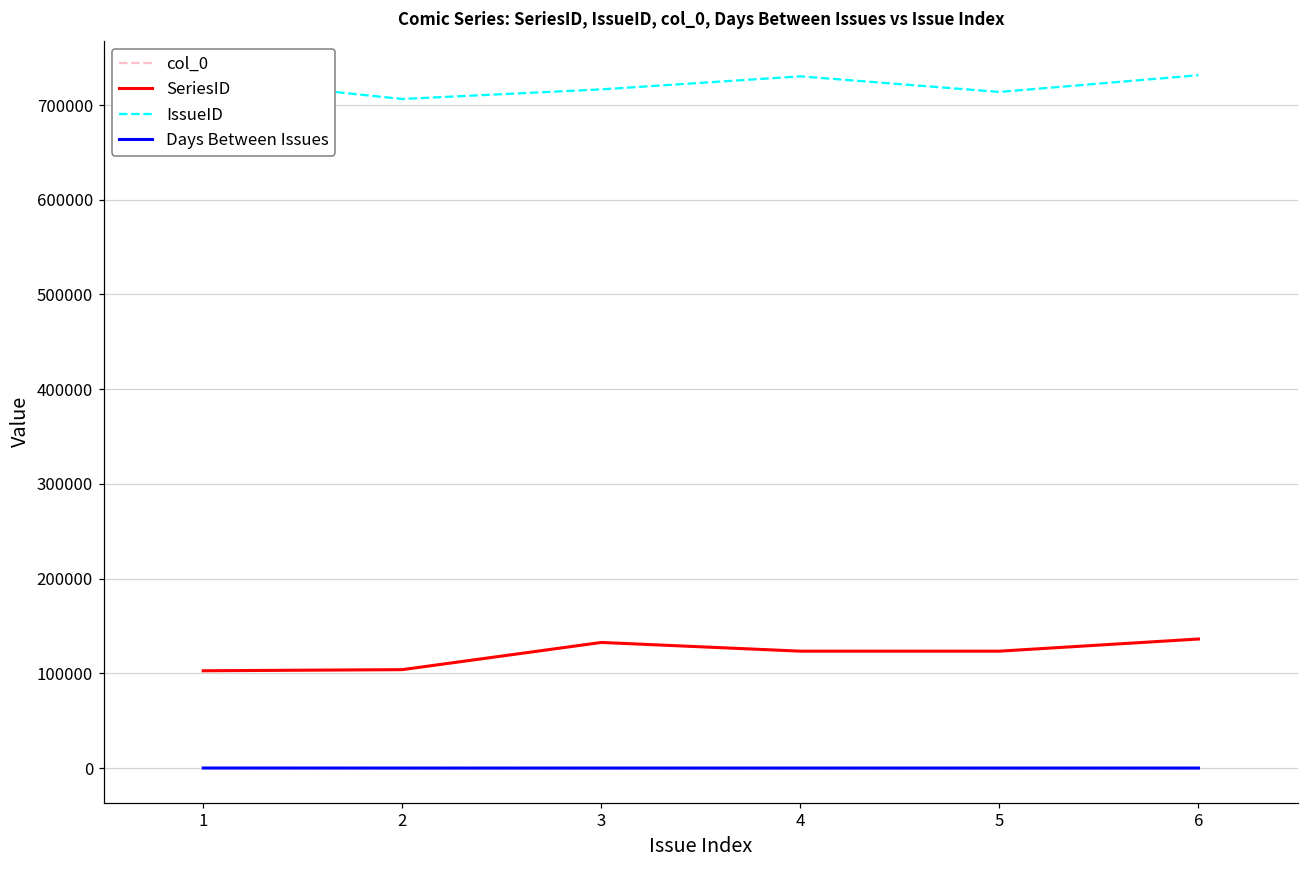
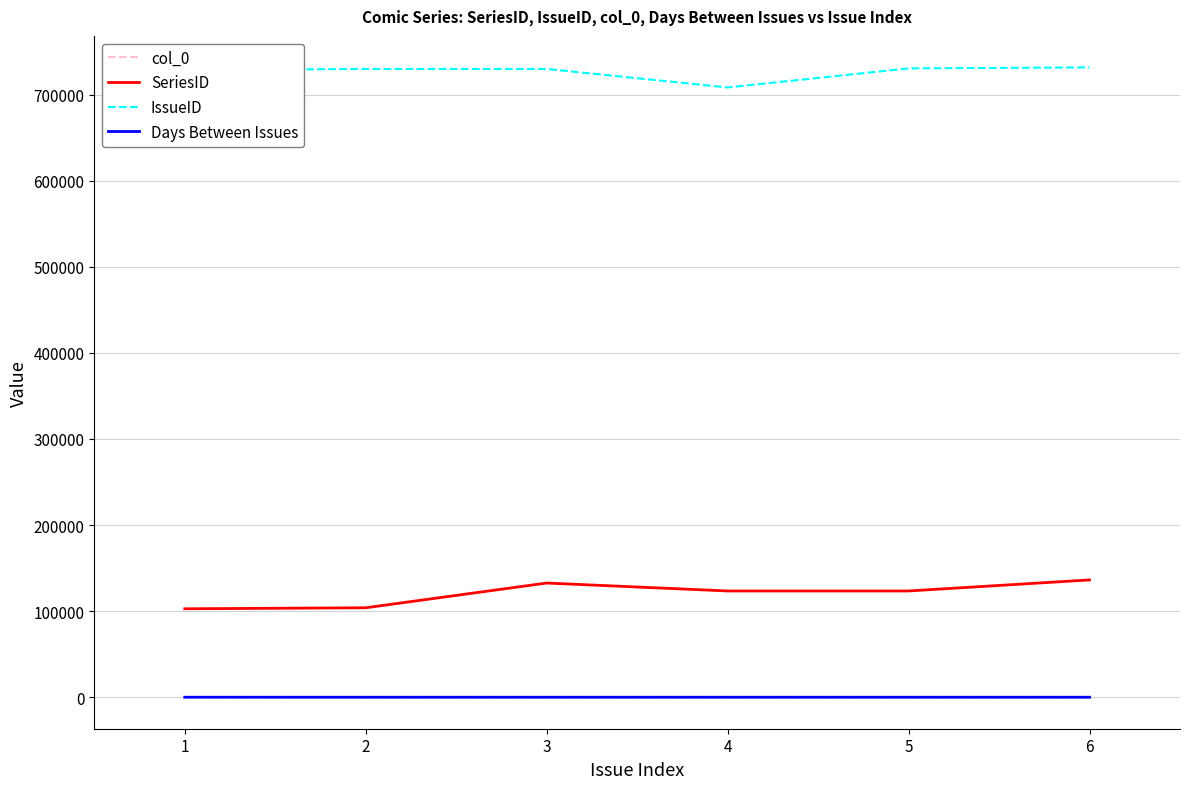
IssueID, 2: 710000 -> 730000
IssueID, 3: 720000 -> 730000
IssueID, 4: 730000 -> 710000
IssueID, 5: 710000 -> 730000
